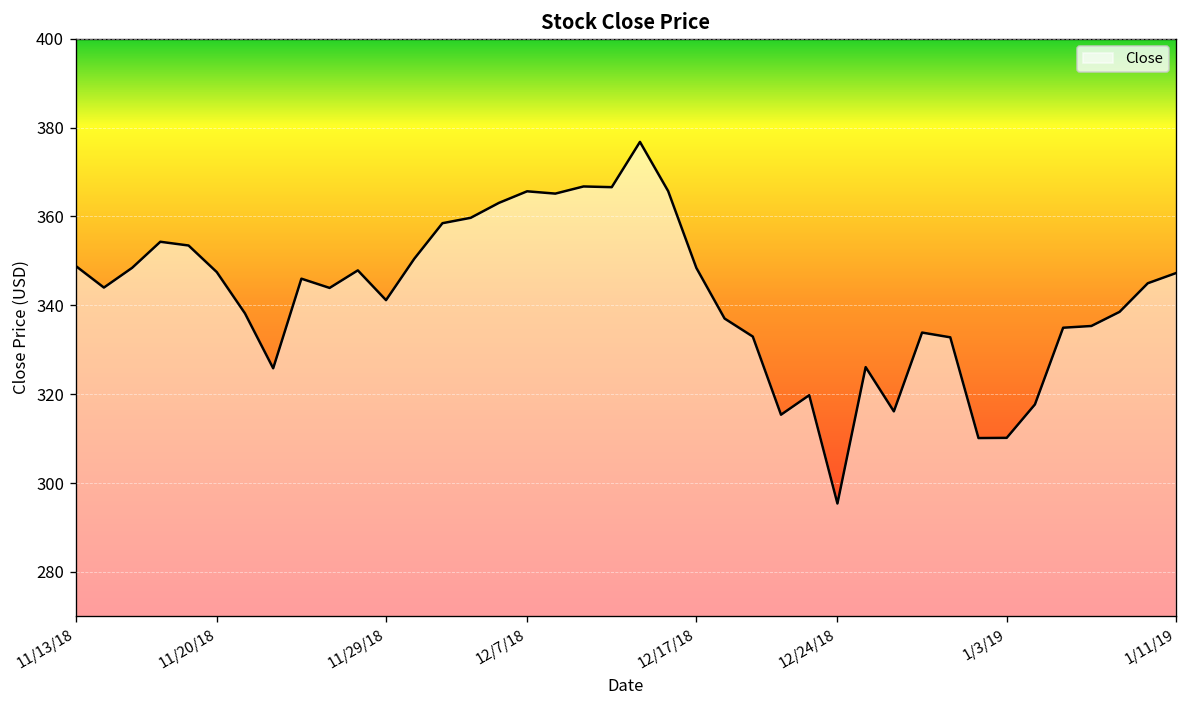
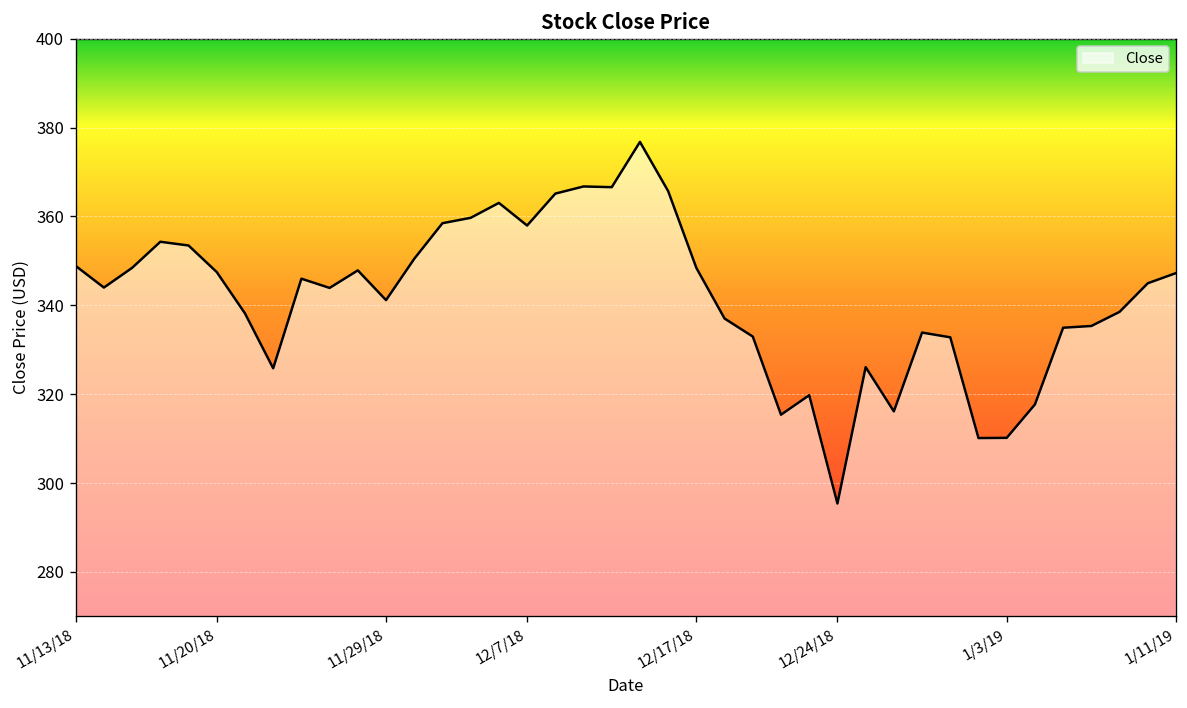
12/7/18: 366 -> 358
